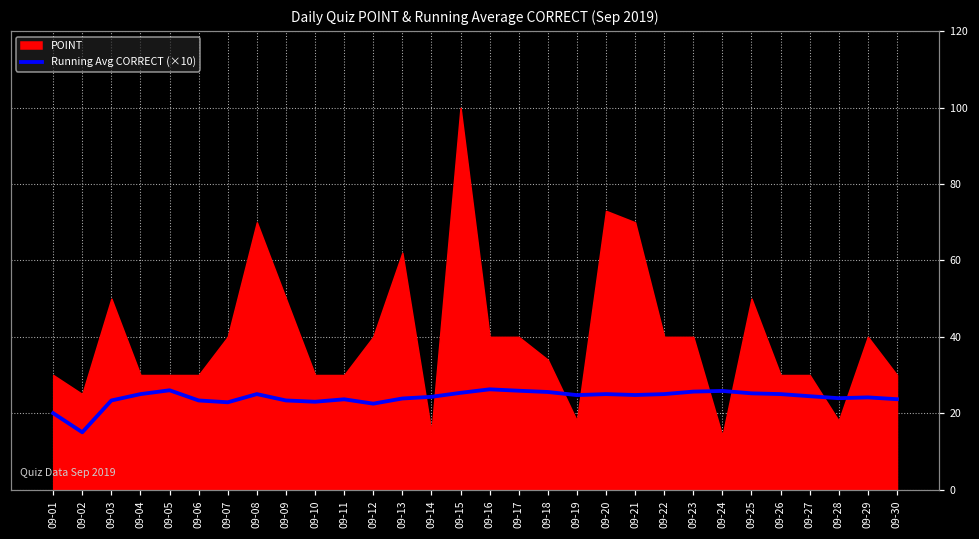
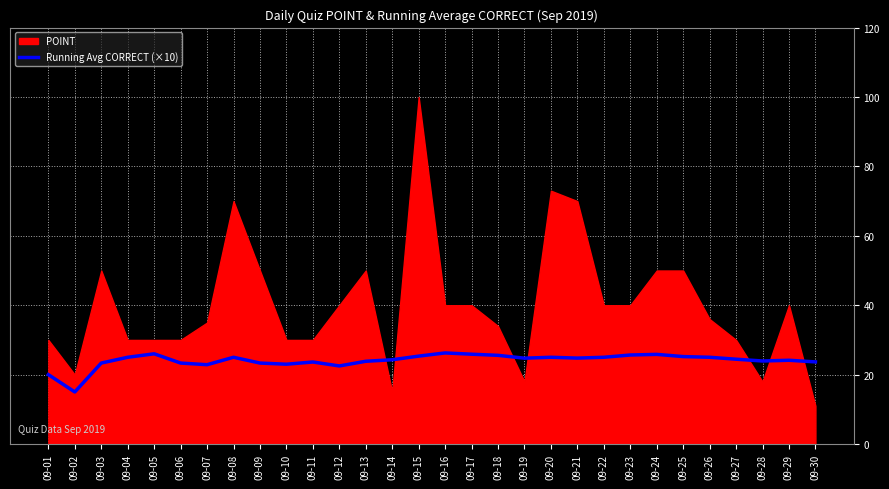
POINT, 09-02: 25 -> 20
POINT, 09-07: 40 -> 35
POINT, 09-13: 62 -> 50
POINT, 09-24: 14 -> 50
POINT, 09-26: 30 -> 36
POINT, 09-30: 30 -> 11
